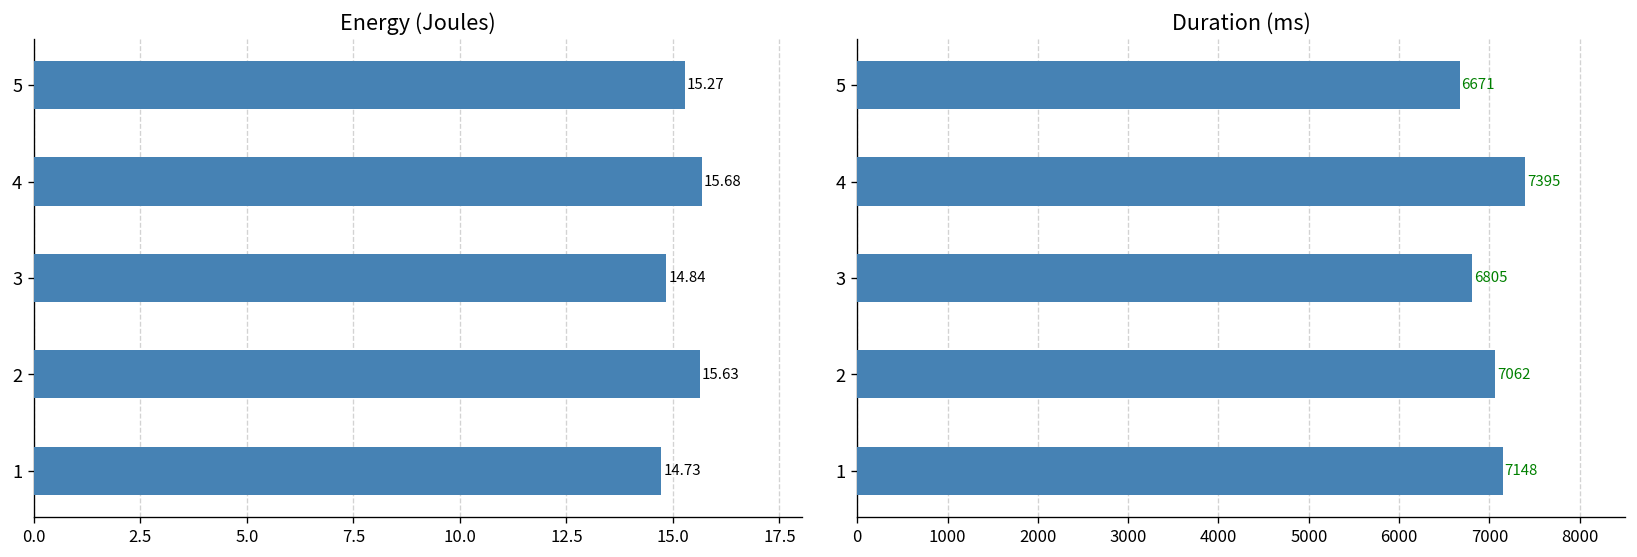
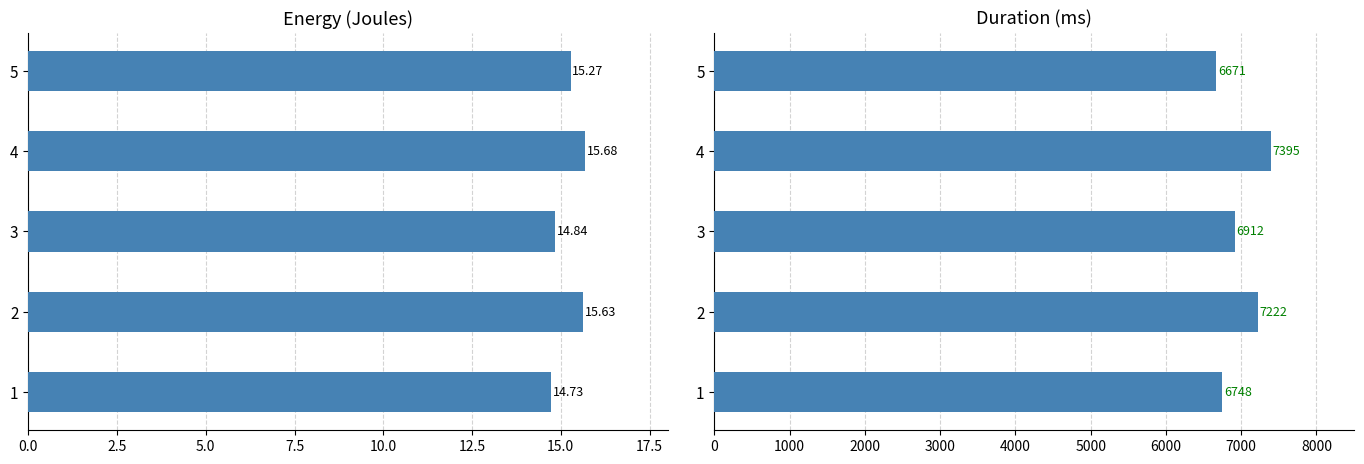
Duration (ms), 3: 6805 -> 6912
Duration (ms), 2: 7062 -> 7222
Duration (ms), 1: 7148 -> 6748
